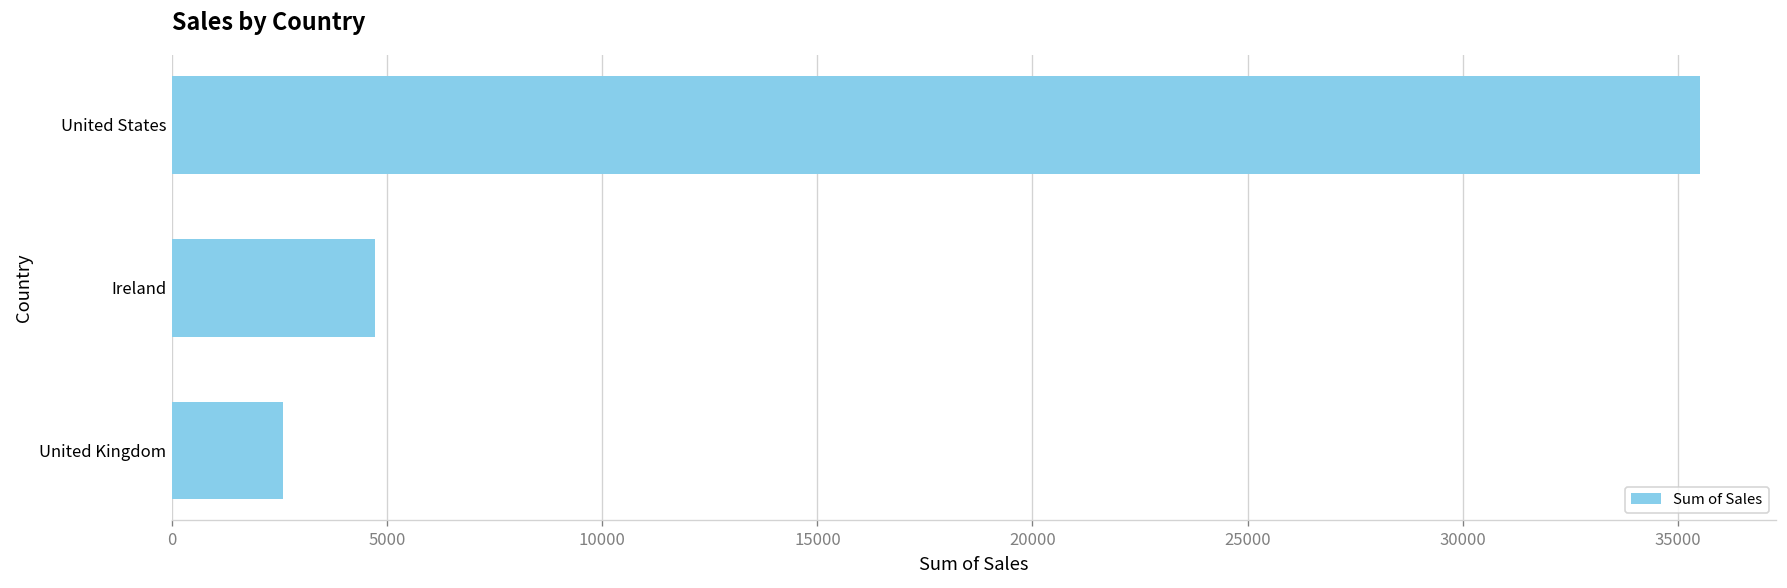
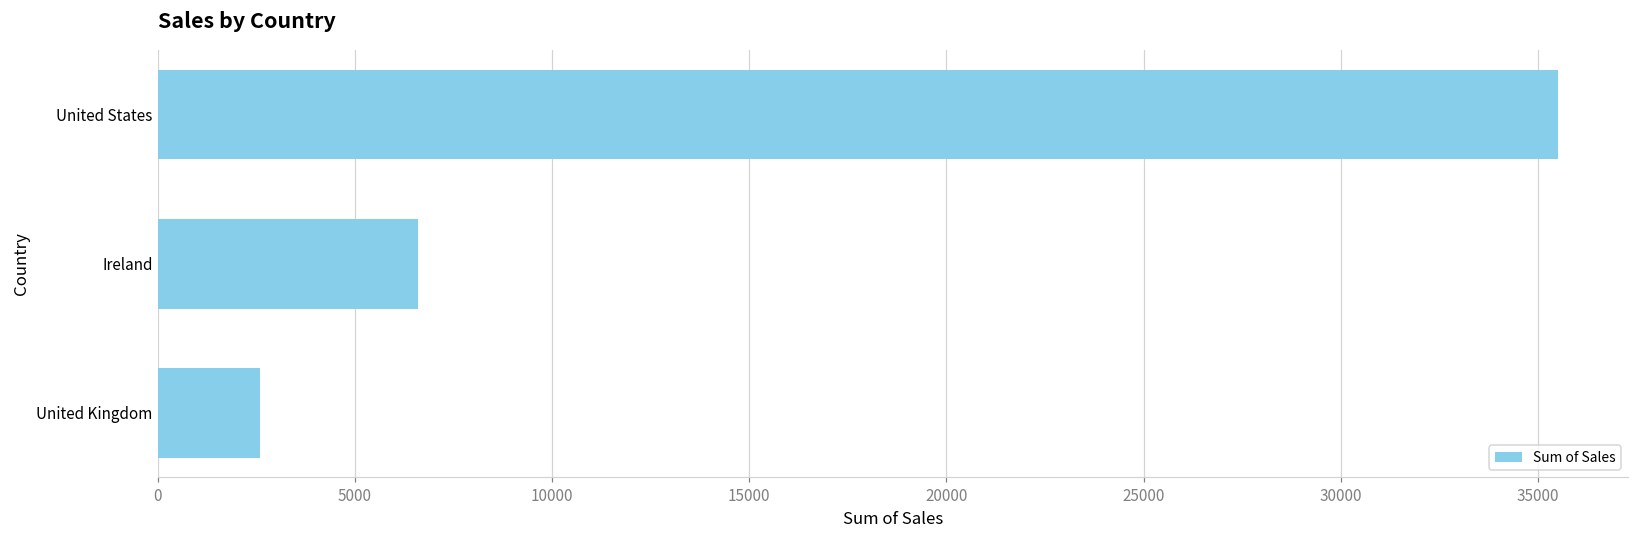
Ireland: 4700 -> 6600
